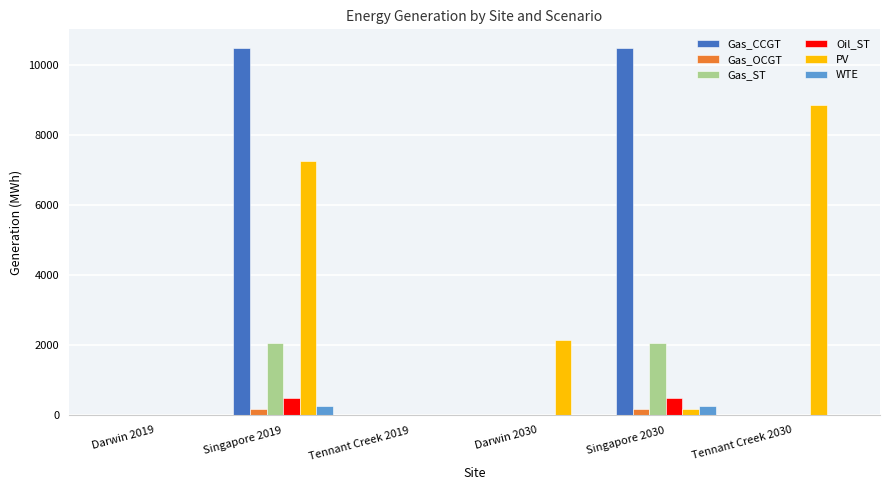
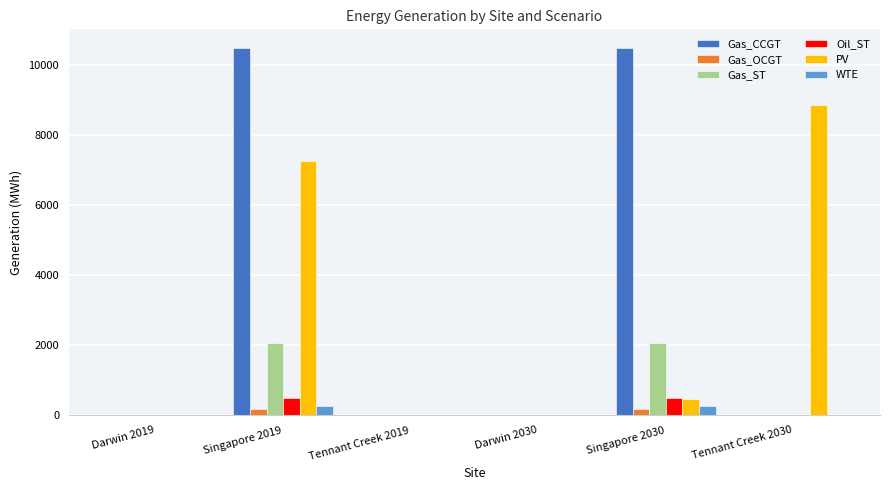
PV, Darwin 2030: 2200 -> 0
PV, Singapore 2030: 200 -> 500
